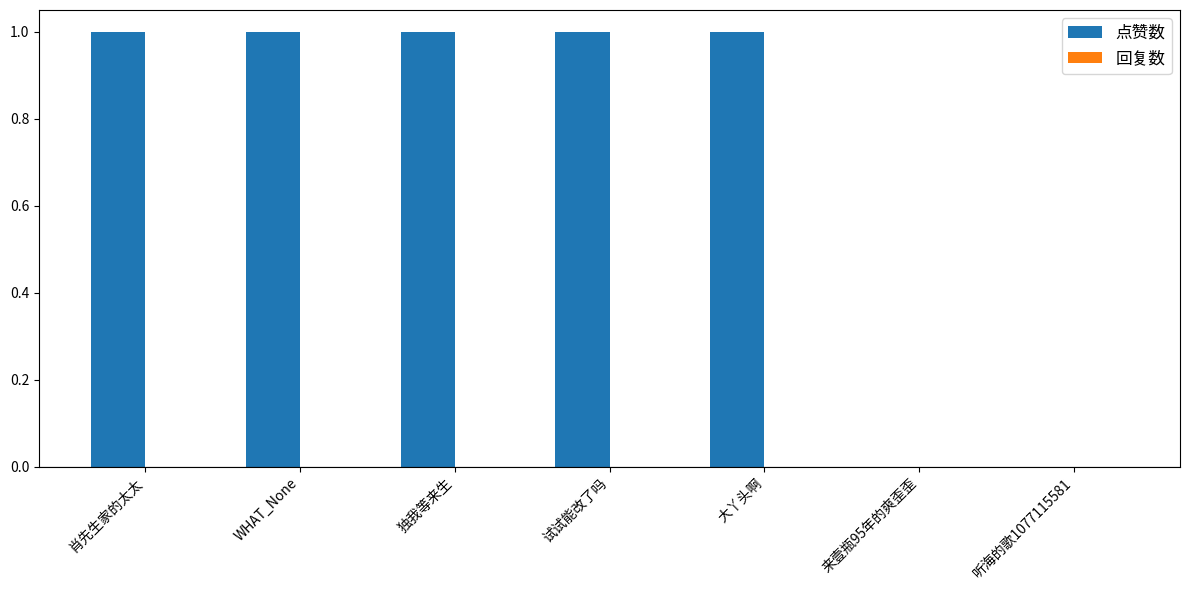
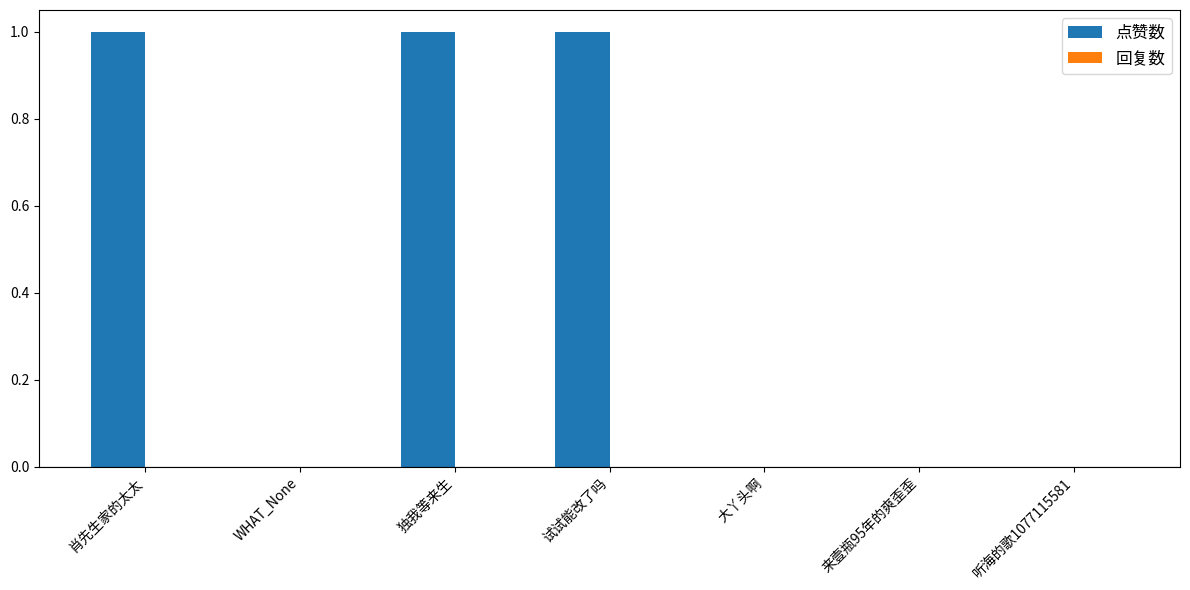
点赞数, WHAT_None: 1 -> 0
点赞数, 大丫头啊: 1 -> 0
